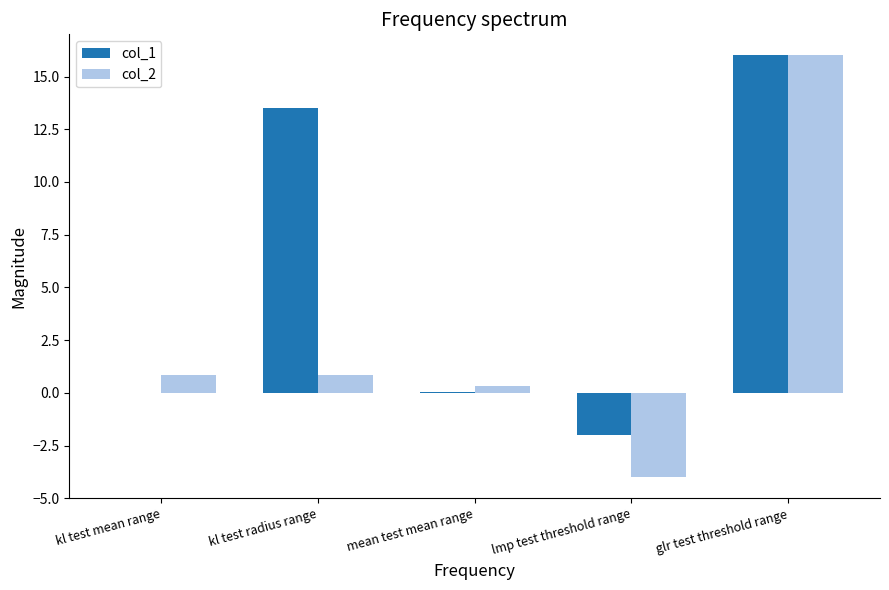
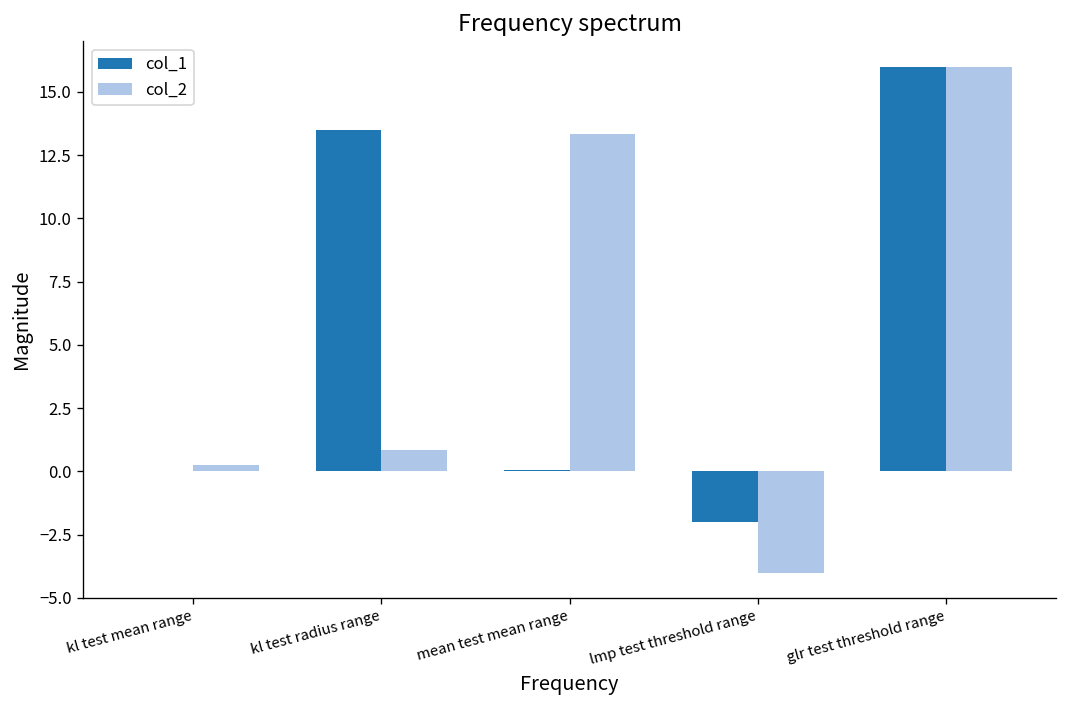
col_2, kl test mean range: 0.8 -> 0.3
col_2, mean test mean range: 0.3 -> 13.4
